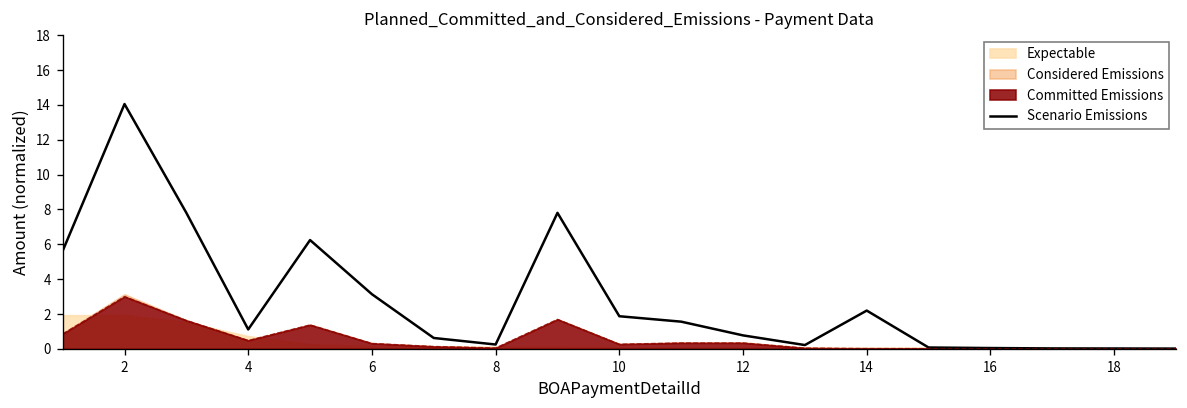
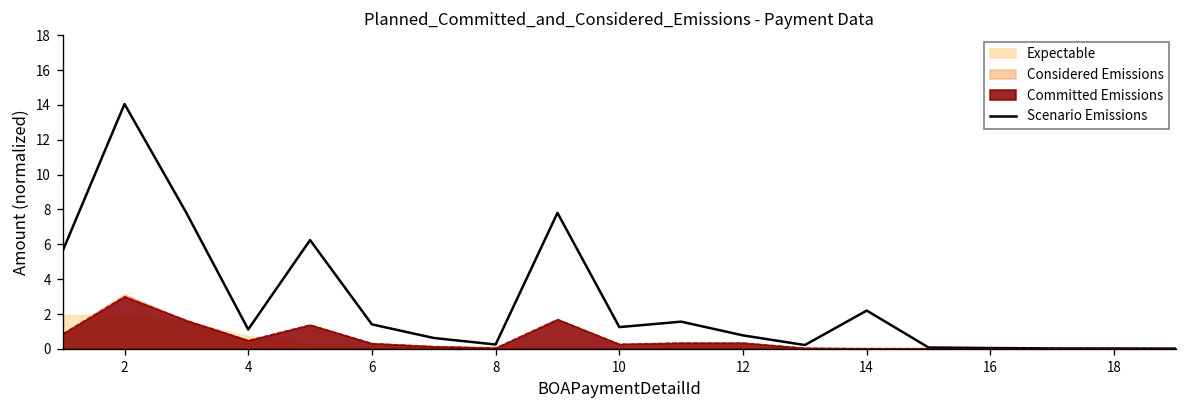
Scenario Emissions, 6: 3.1 -> 1.4
Scenario Emissions, 10: 1.9 -> 1.2
